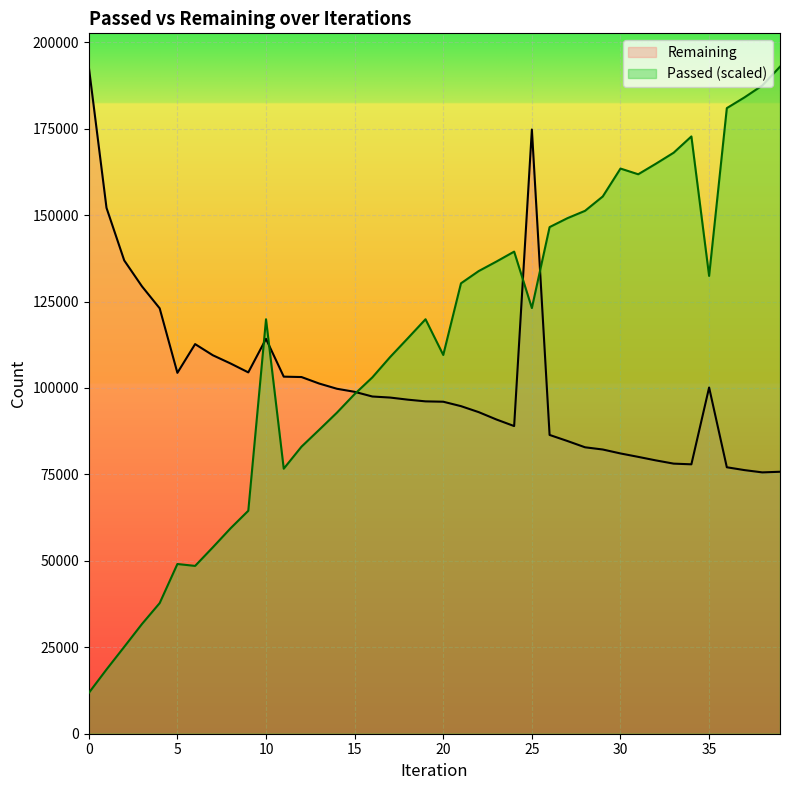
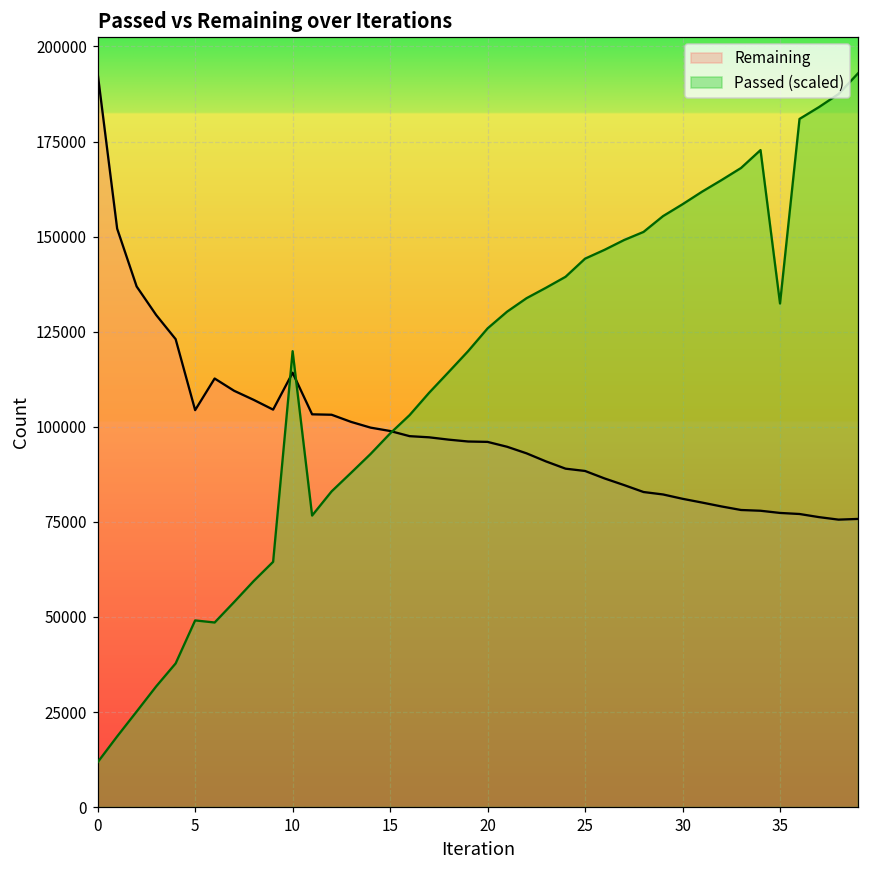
Passed (scaled), 20: 110000 -> 126000
Remaining, 25: 175000 -> 88000
Passed (scaled), 25: 123000 -> 144000
Passed (scaled), 30: 163000 -> 159000
Remaining, 35: 100000 -> 77000
